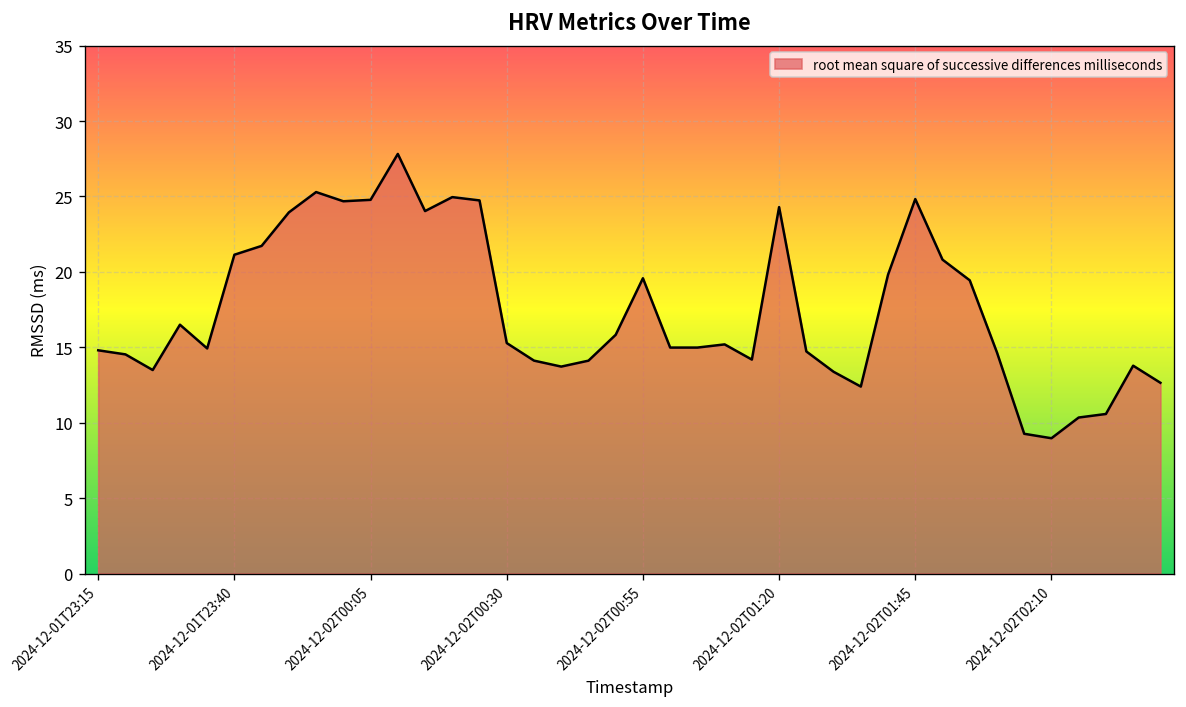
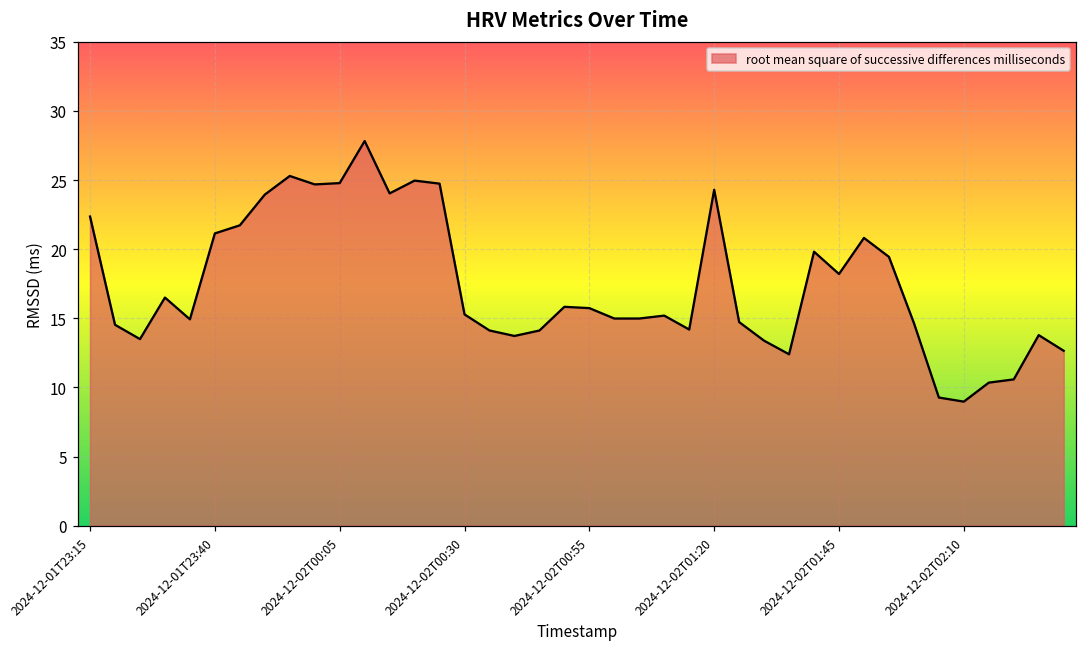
2024-12-01T23:15: 14.8 -> 22.4
2024-12-02T00:55: 19.6 -> 15.7
2024-12-02T01:45: 24.8 -> 18.2
